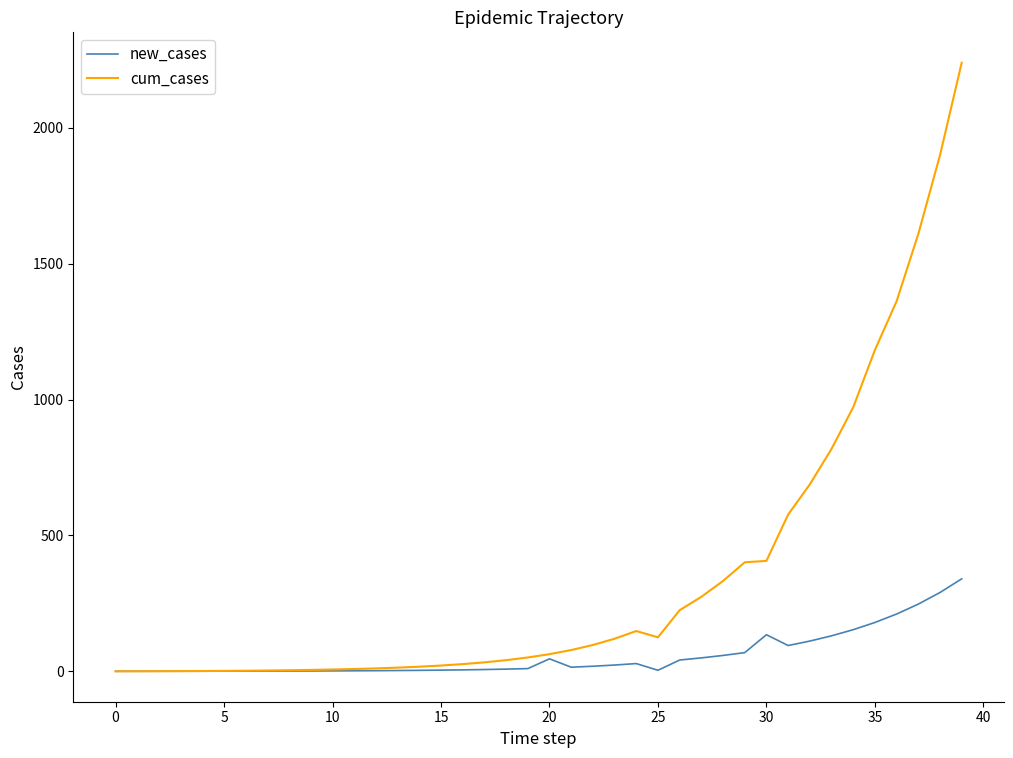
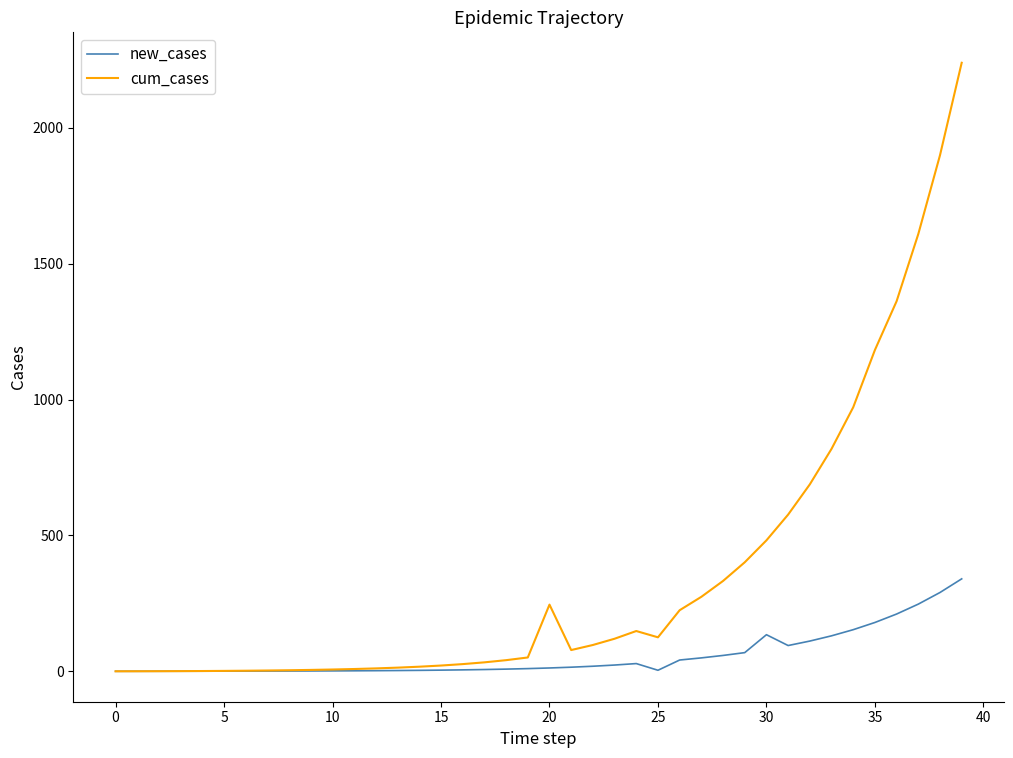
new_cases, 20: 50 -> 10
cum_cases, 20: 60 -> 250
cum_cases, 30: 410 -> 480
